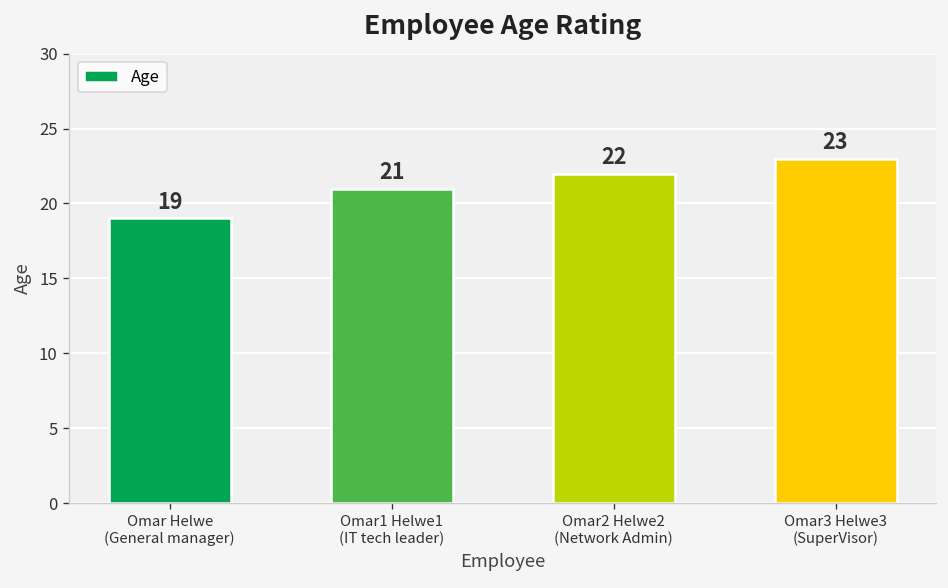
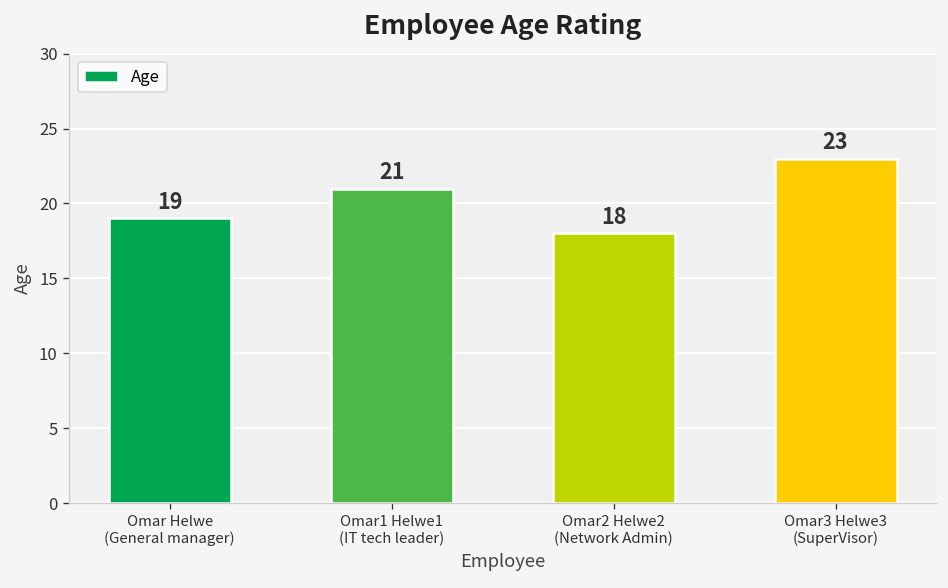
Omar2 Helwe2 (Network Admin): 22 -> 18
